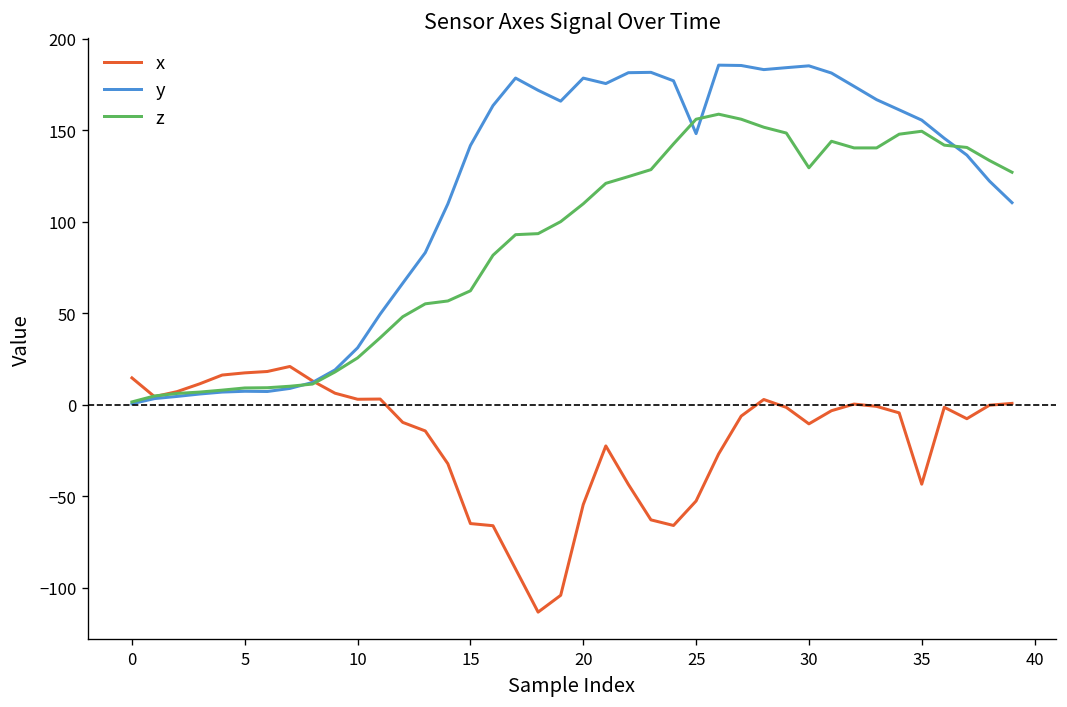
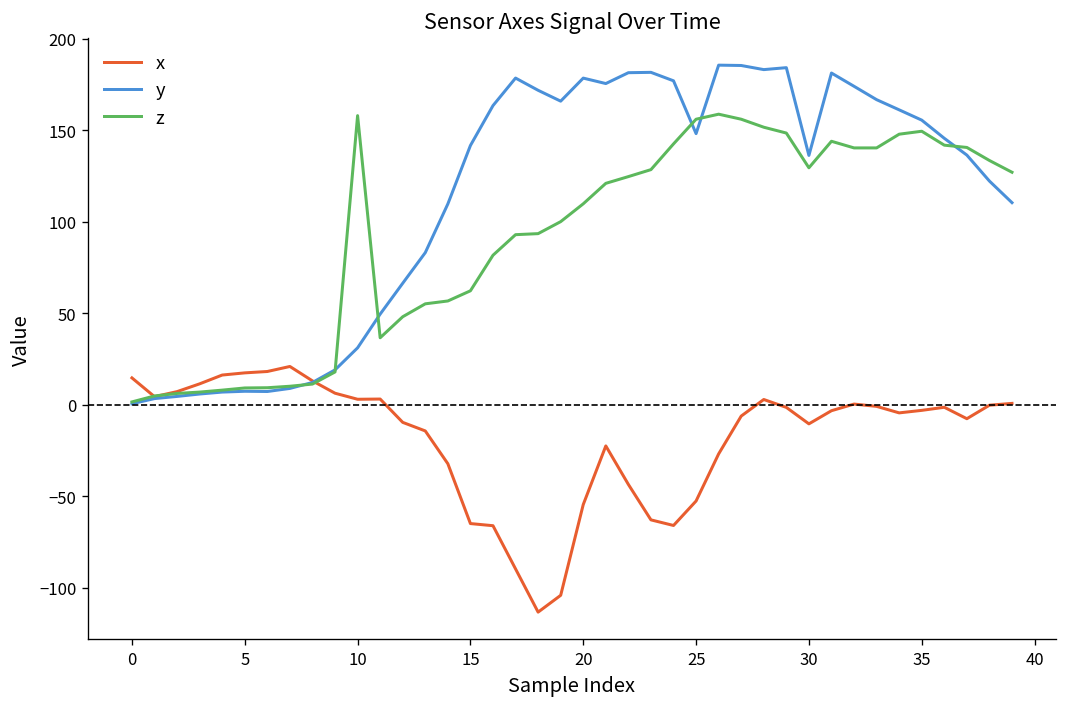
z, 10: 26 -> 158
y, 30: 185 -> 136
x, 35: -43 -> -3
